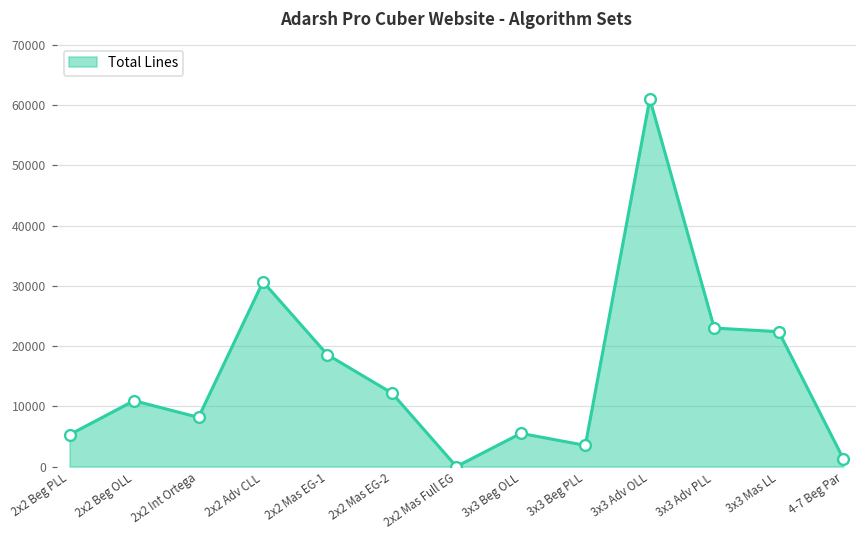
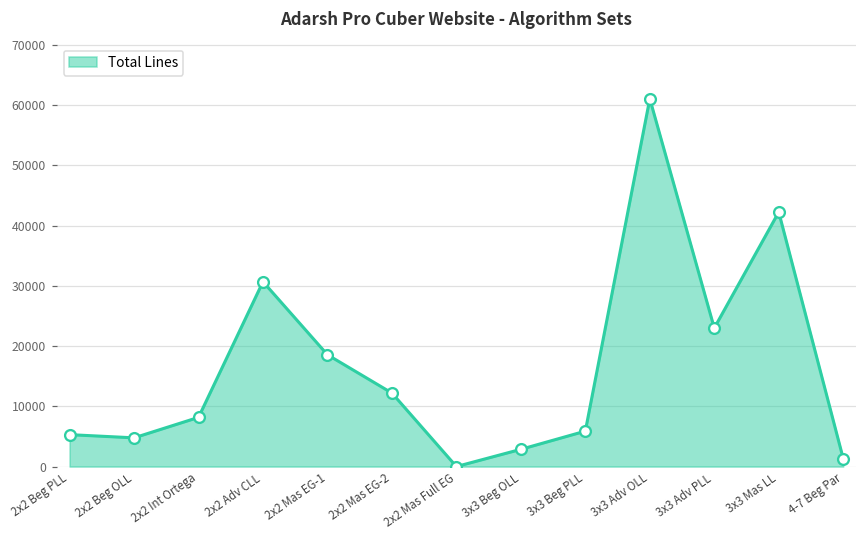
2x2 Beg OLL: 11000 -> 5000
3x3 Beg OLL: 6000 -> 3000
3x3 Beg PLL: 4000 -> 6000
3x3 Mas LL: 22000 -> 42000
